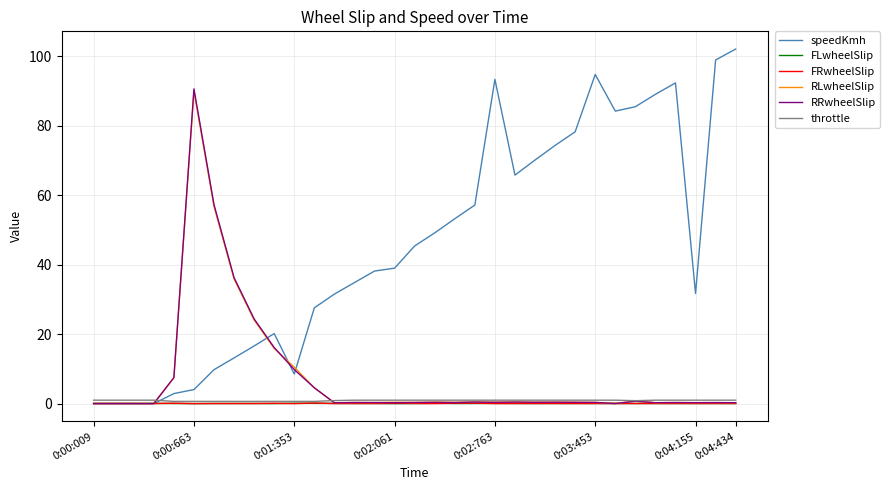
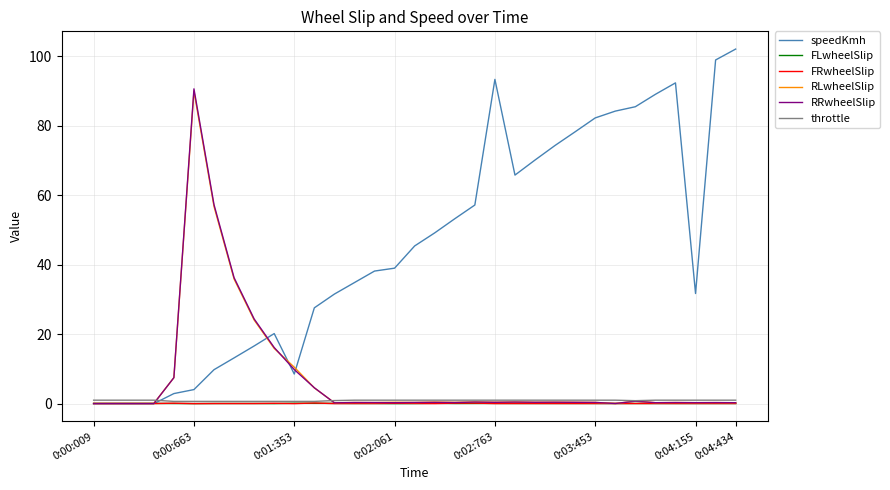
speedKmh, 0:03:453: 95 -> 82
